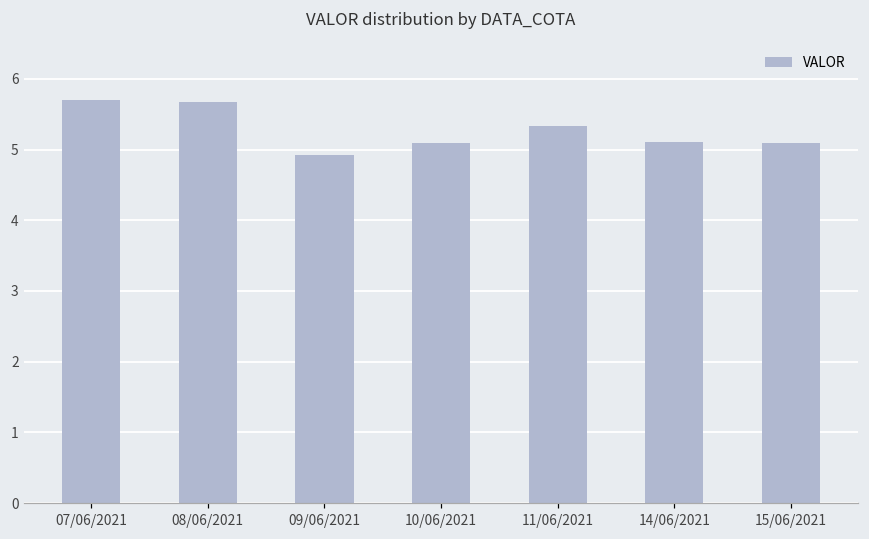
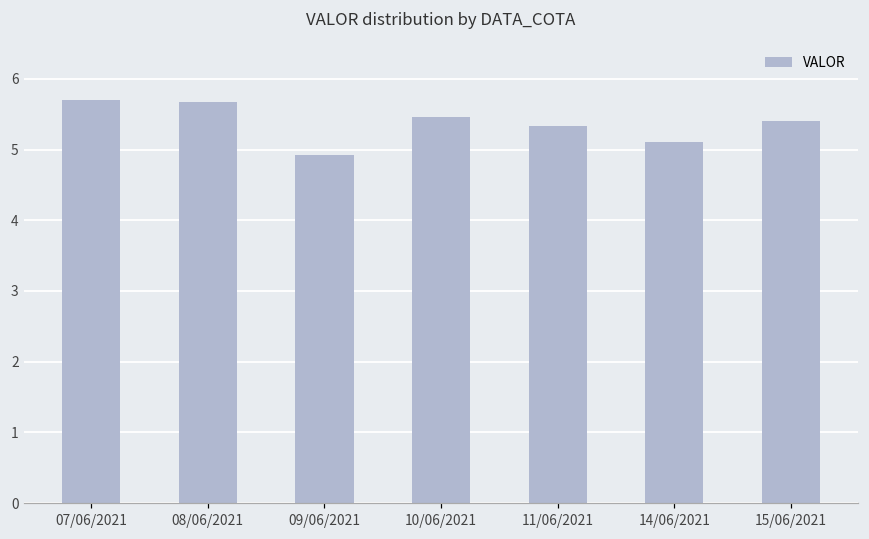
10/06/2021: 5.1 -> 5.5
15/06/2021: 5.1 -> 5.4
